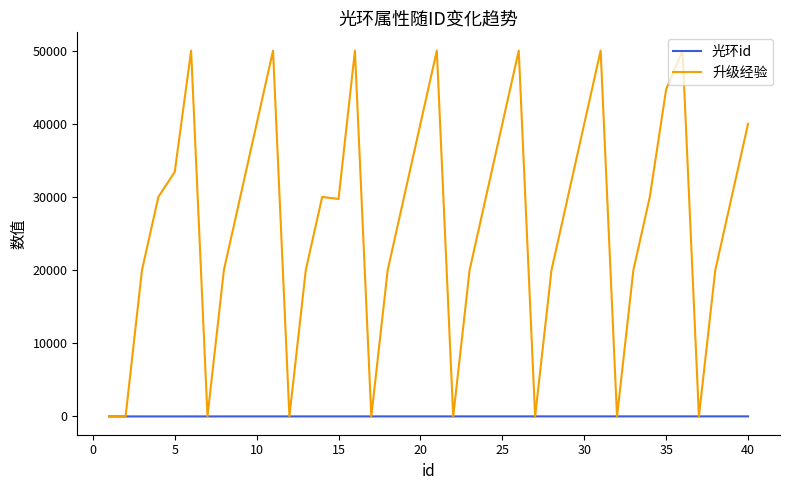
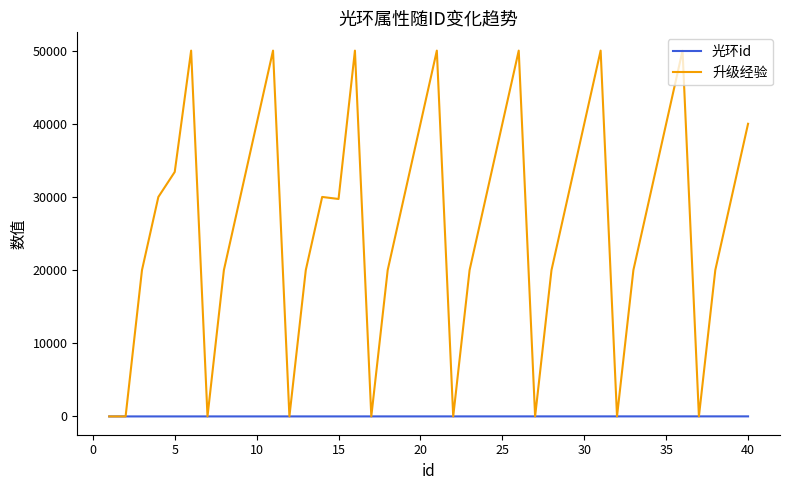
升级经验, 35: 45000 -> 40000
